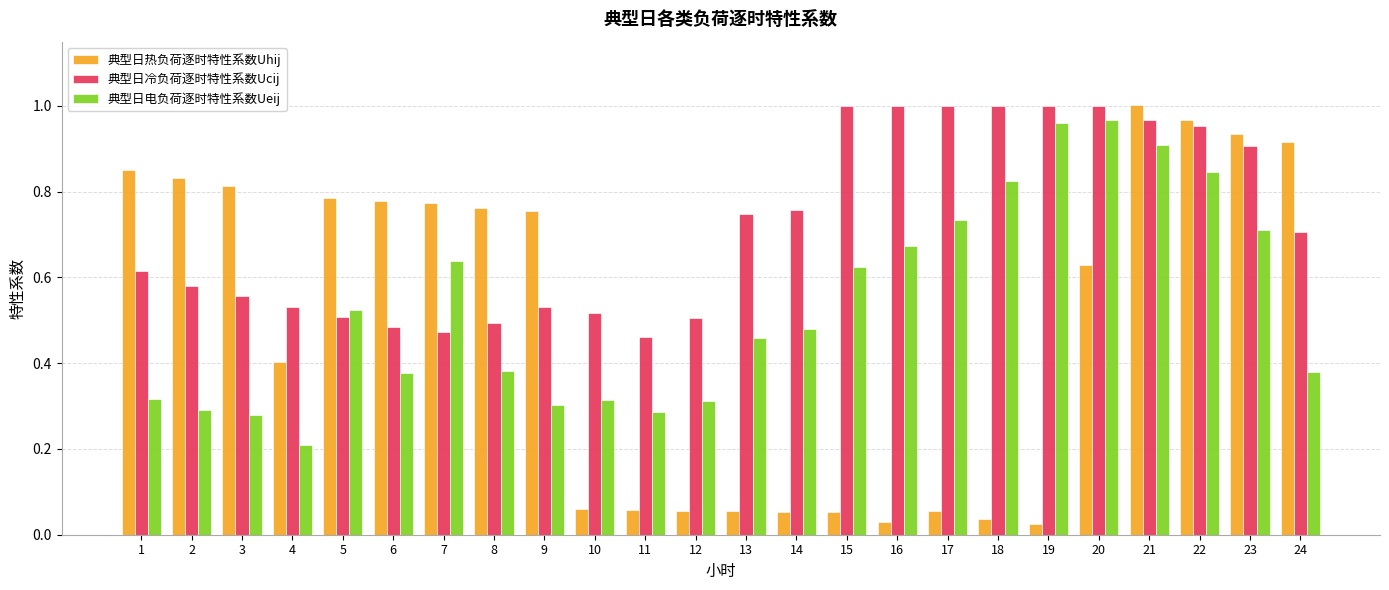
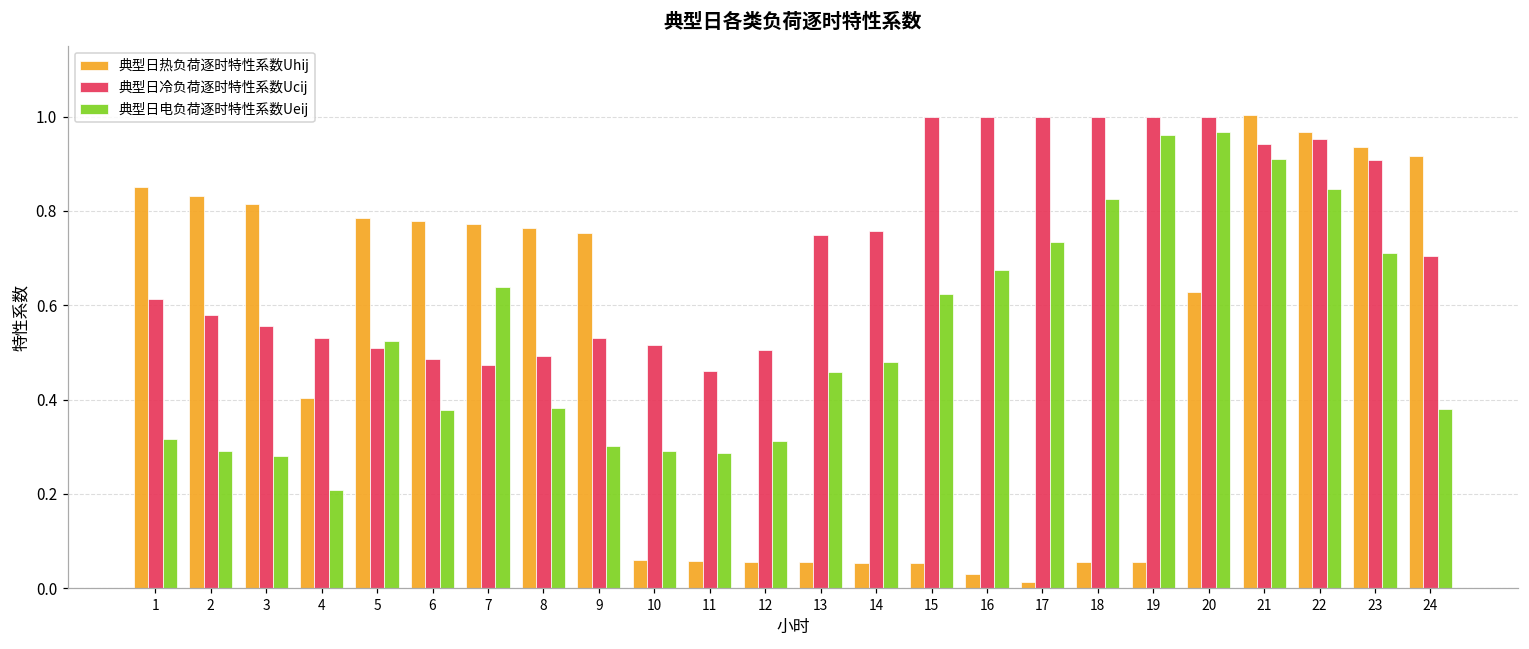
典型日电负荷逐时特性系数Ueij, 10: 0.31 -> 0.29
典型日热负荷逐时特性系数Uhij, 17: 0.05 -> 0.01
典型日热负荷逐时特性系数Uhij, 18: 0.04 -> 0.06
典型日热负荷逐时特性系数Uhij, 19: 0.03 -> 0.06
典型日冷负荷逐时特性系数Ucij, 21: 0.97 -> 0.94
